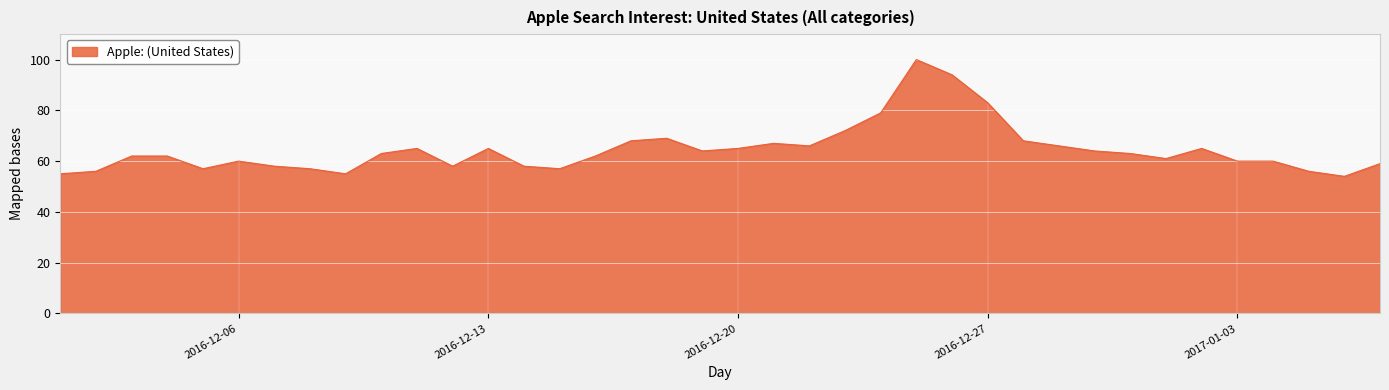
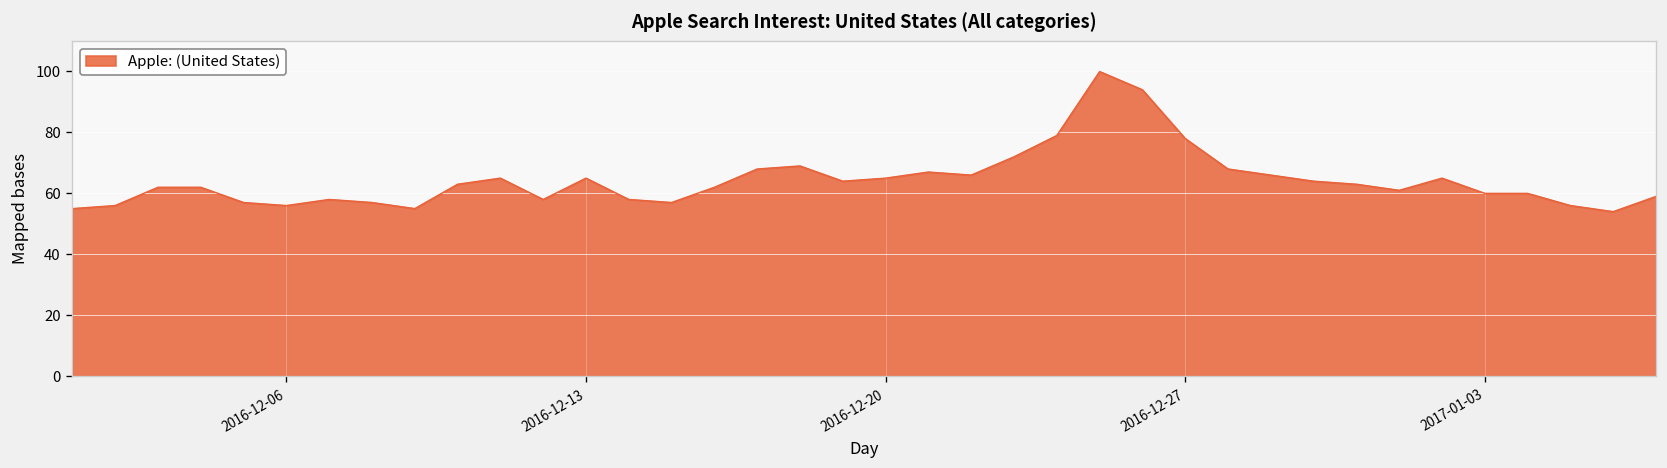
2016-12-06: 60 -> 56
2016-12-27: 83 -> 78
